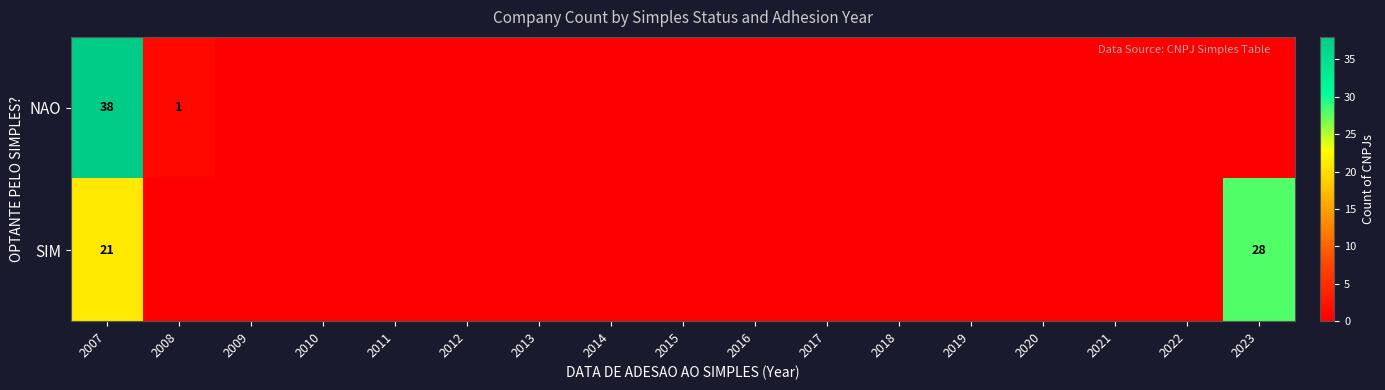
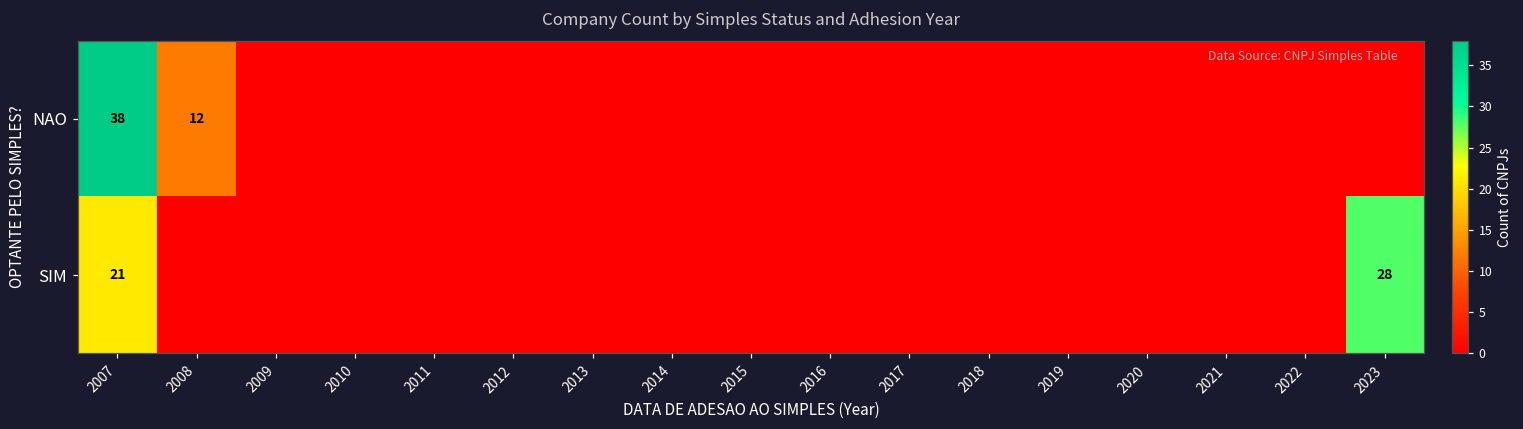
NAO, 2008: 1 -> 12
